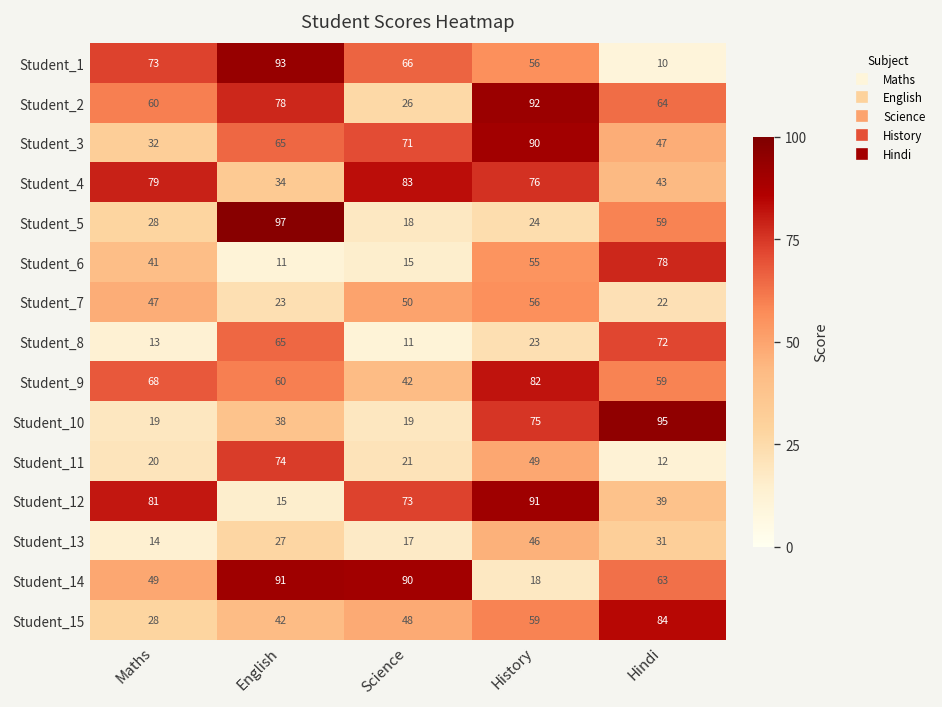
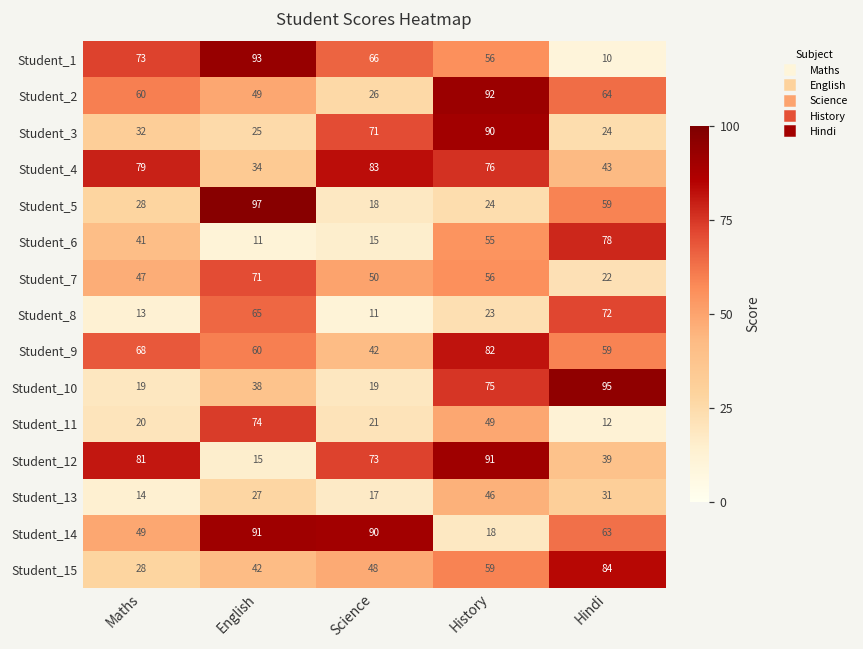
Student_2, English: 78 -> 49
Student_3, English: 65 -> 25
Student_3, Hindi: 47 -> 24
Student_7, English: 23 -> 71
